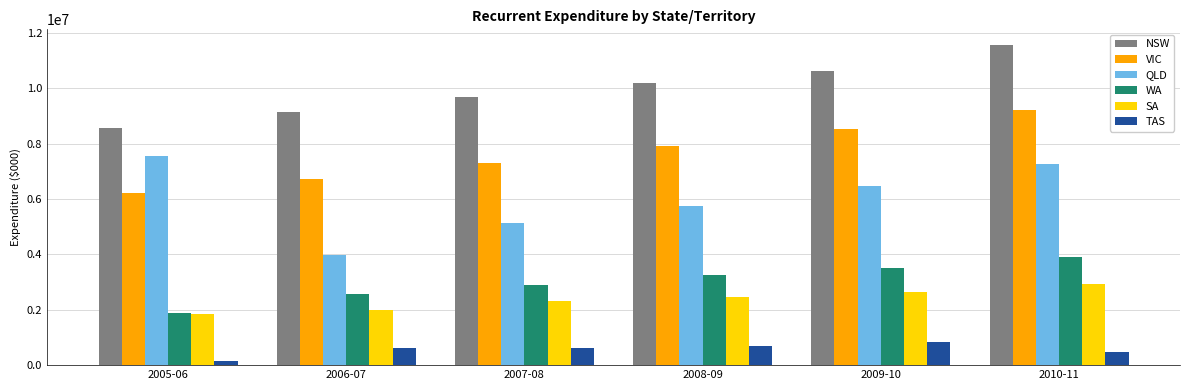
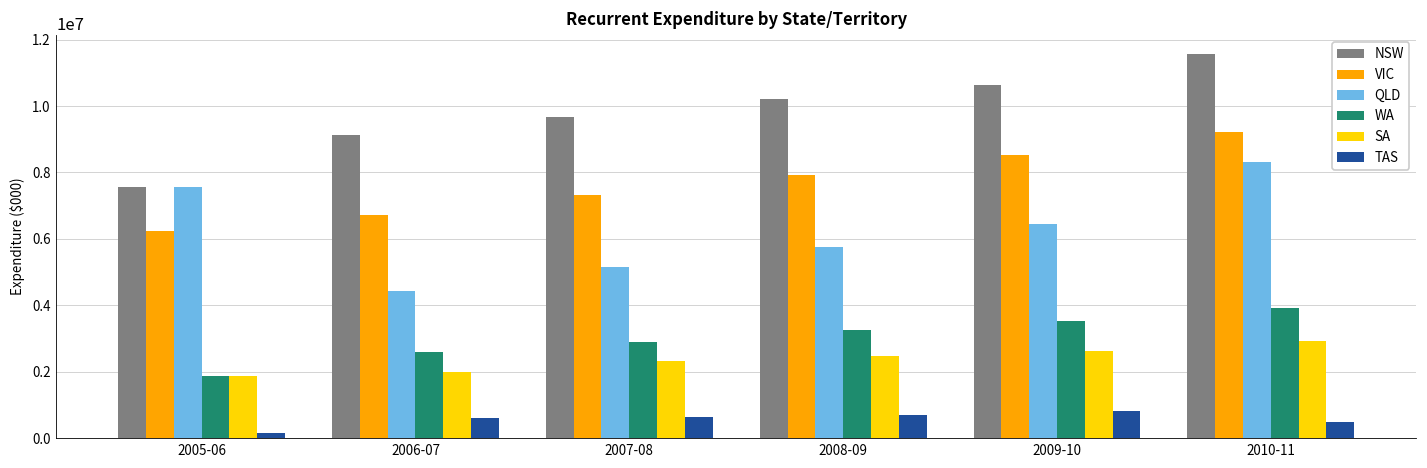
NSW, 2005-06: 8600000 -> 7600000
QLD, 2006-07: 4000000 -> 4400000
QLD, 2010-11: 7300000 -> 8300000
